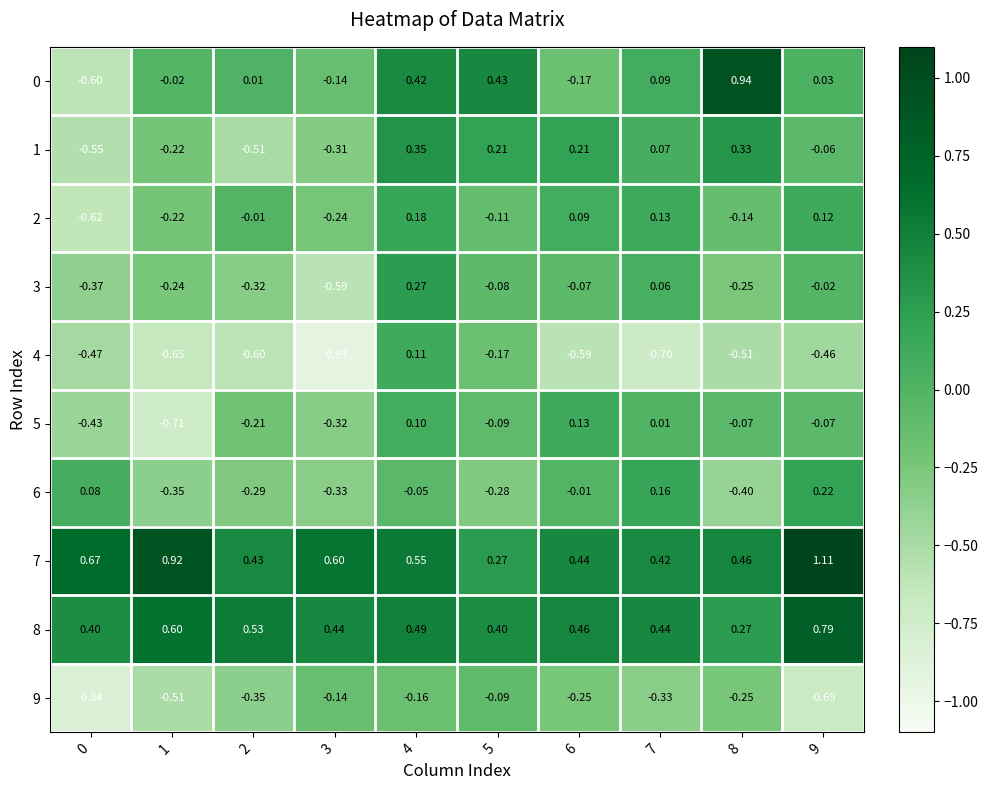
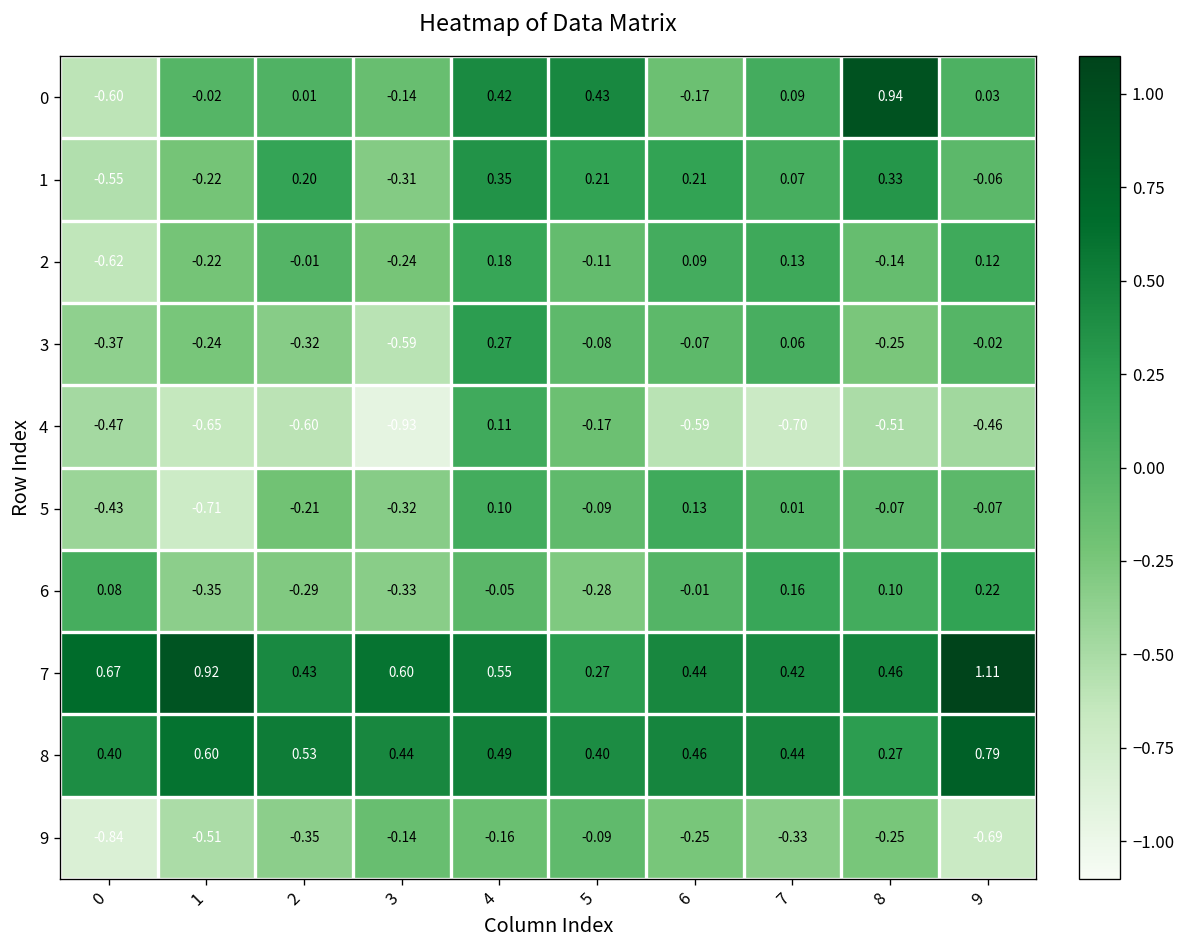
1, 2: -0.51 -> 0.20
6, 8: -0.40 -> 0.10
